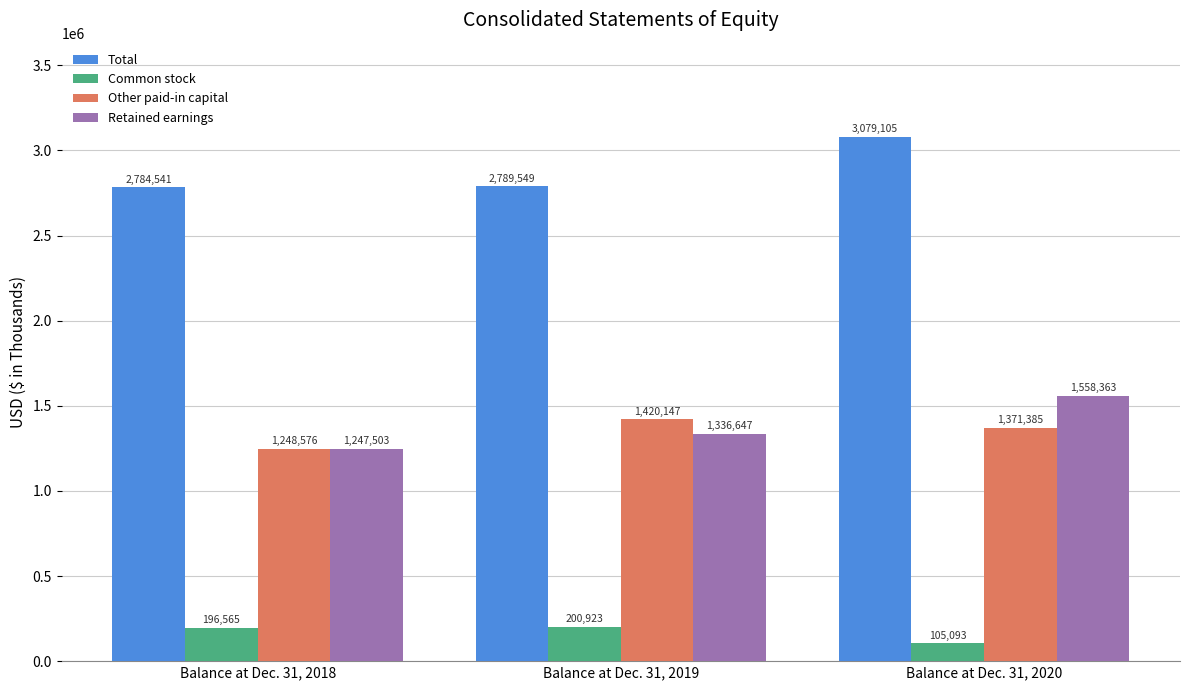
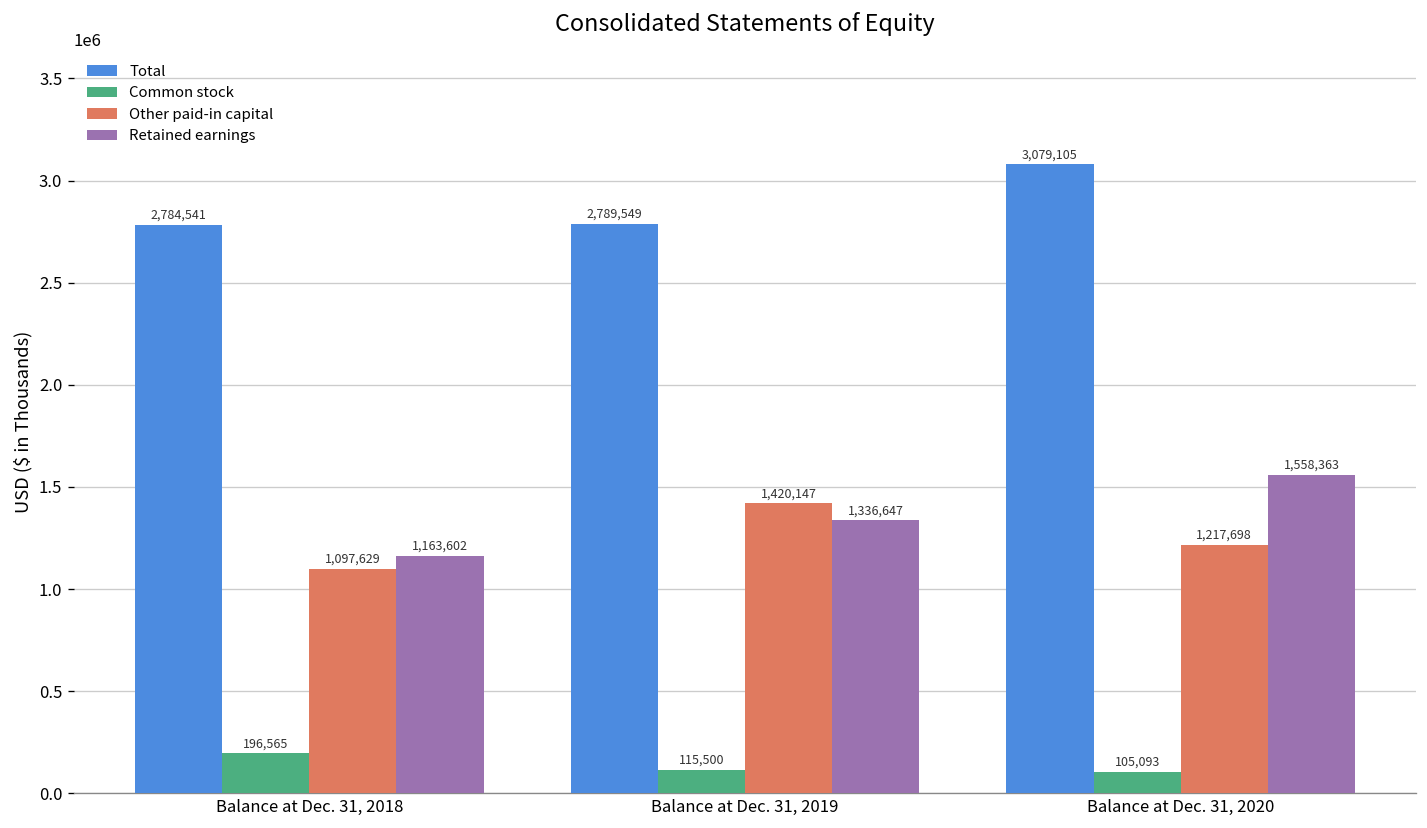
Other paid-in capital, Balance at Dec. 31, 2018: 1,248,576 -> 1,097,629
Retained earnings, Balance at Dec. 31, 2018: 1,247,503 -> 1,163,602
Common stock, Balance at Dec. 31, 2019: 200,923 -> 115,500
Other paid-in capital, Balance at Dec. 31, 2020: 1,371,385 -> 1,217,698
